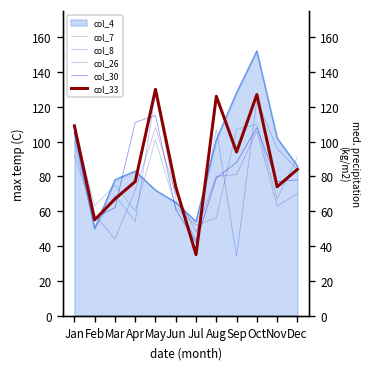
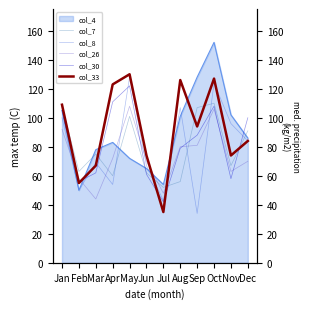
col_30, May: 115 -> 122
col_30, Nov: 77 -> 58
col_30, Dec: 78 -> 100
col_33, Apr: 77 -> 123
